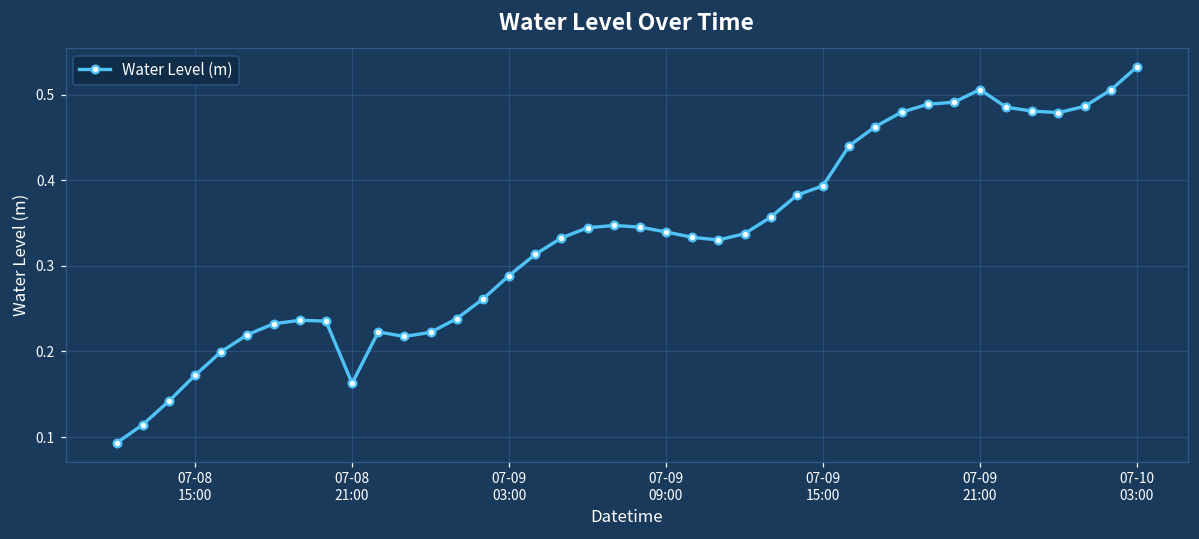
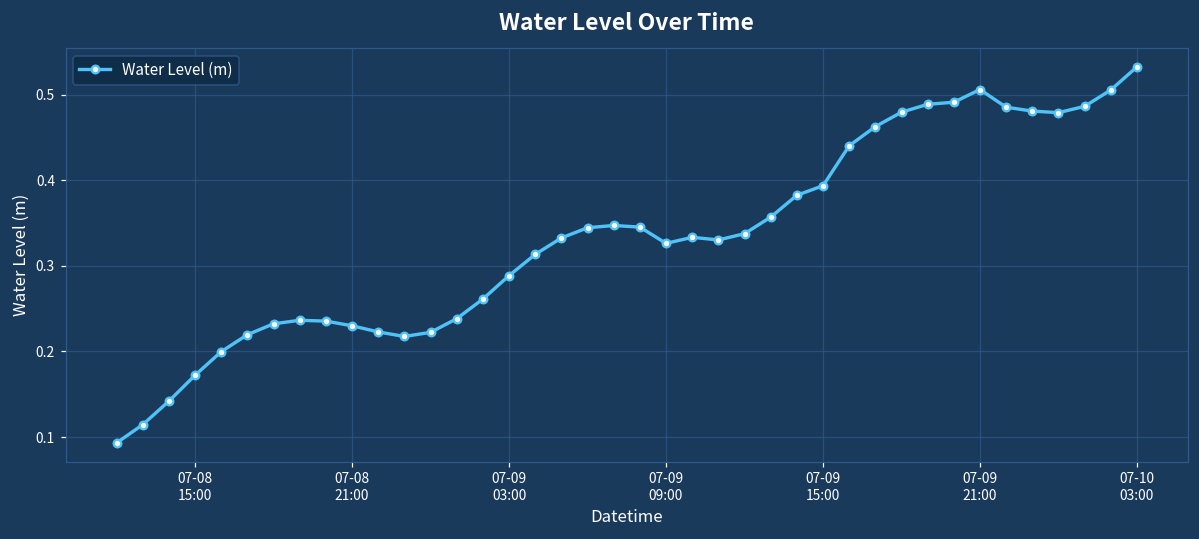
07-08 21:00: 0.16 -> 0.23
07-09 09:00: 0.34 -> 0.33
